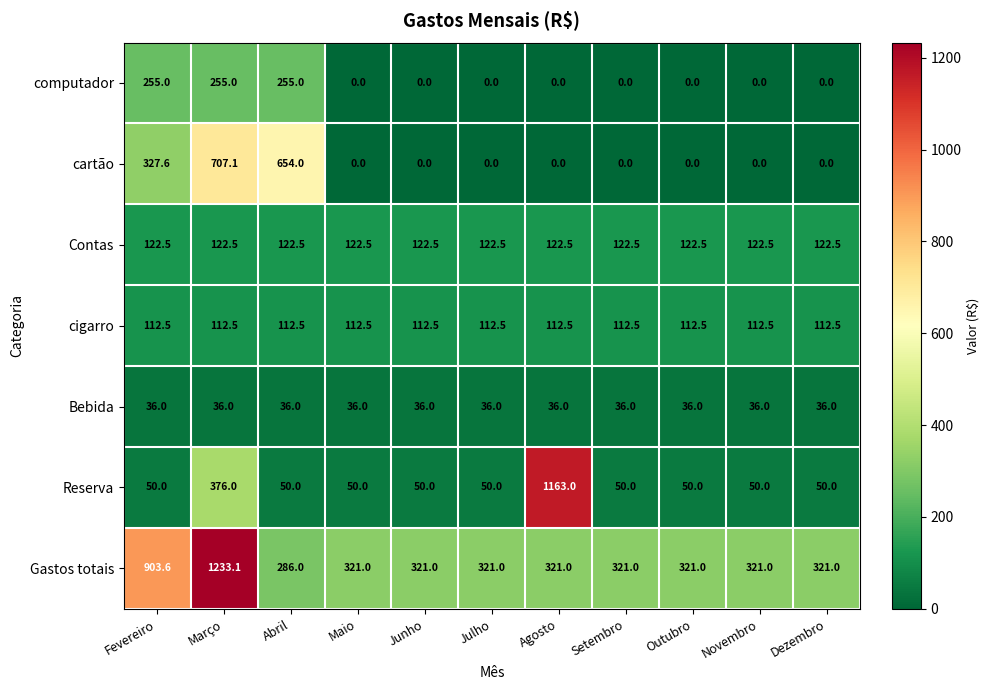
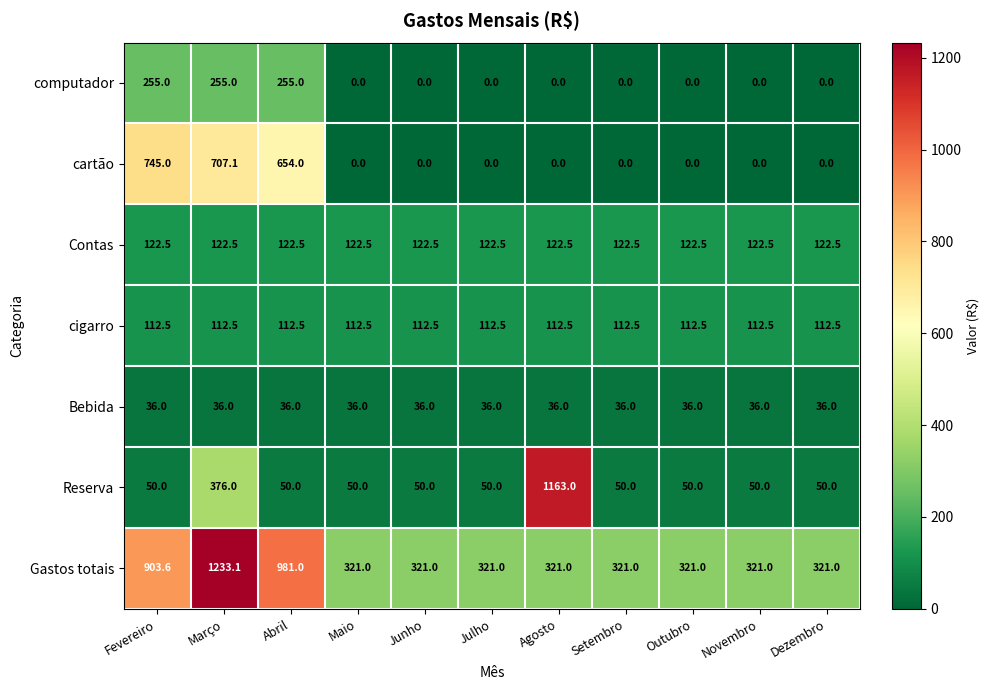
cartão, Fevereiro: 327.6 -> 745.0
Gastos totais, Abril: 286.0 -> 981.0
